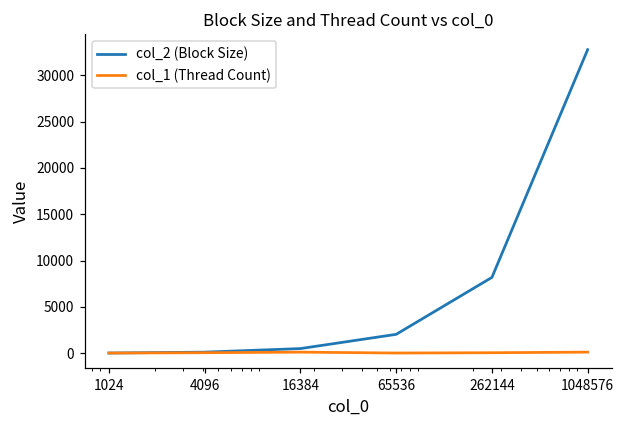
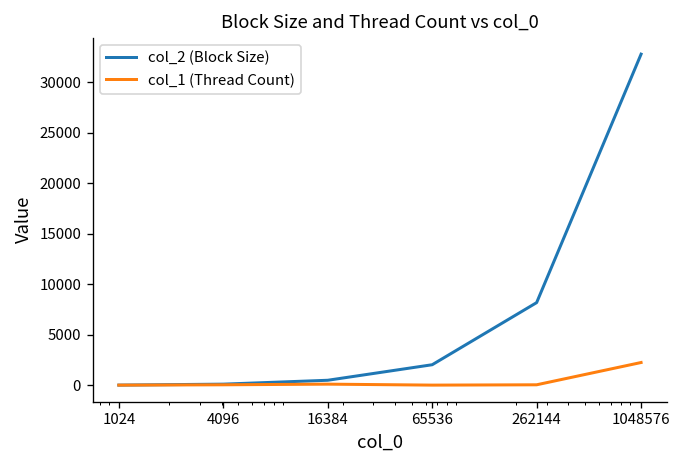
col_1 (Thread Count), 1048576: 0 -> 2000
